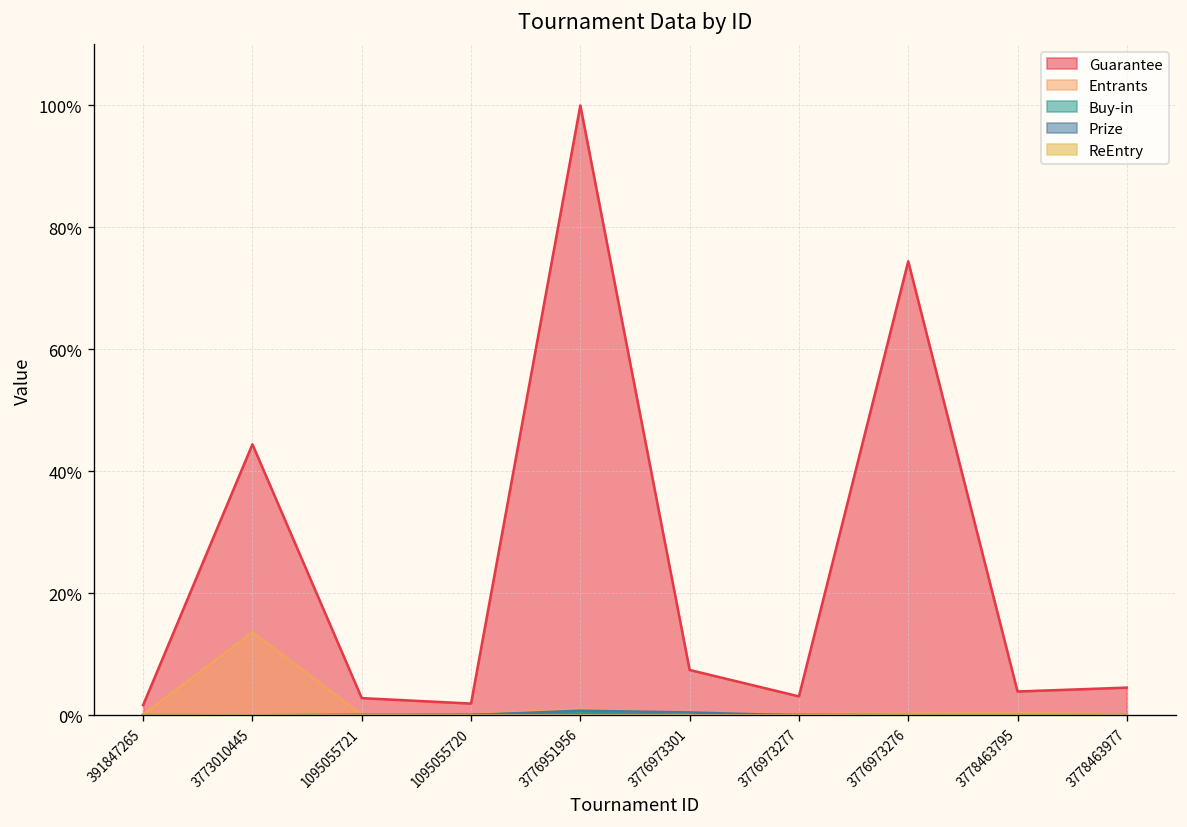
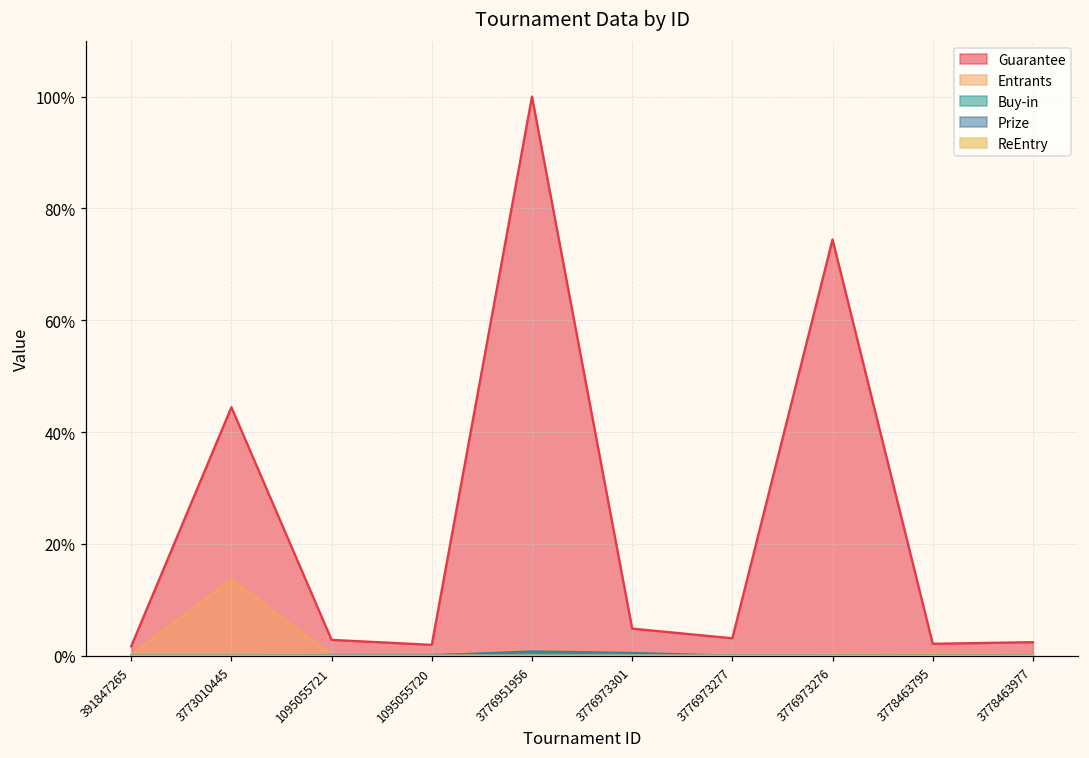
Guarantee, 3776973301: 7% -> 5%
Guarantee, 3778463795: 4% -> 2%
Guarantee, 3778463977: 5% -> 2%
